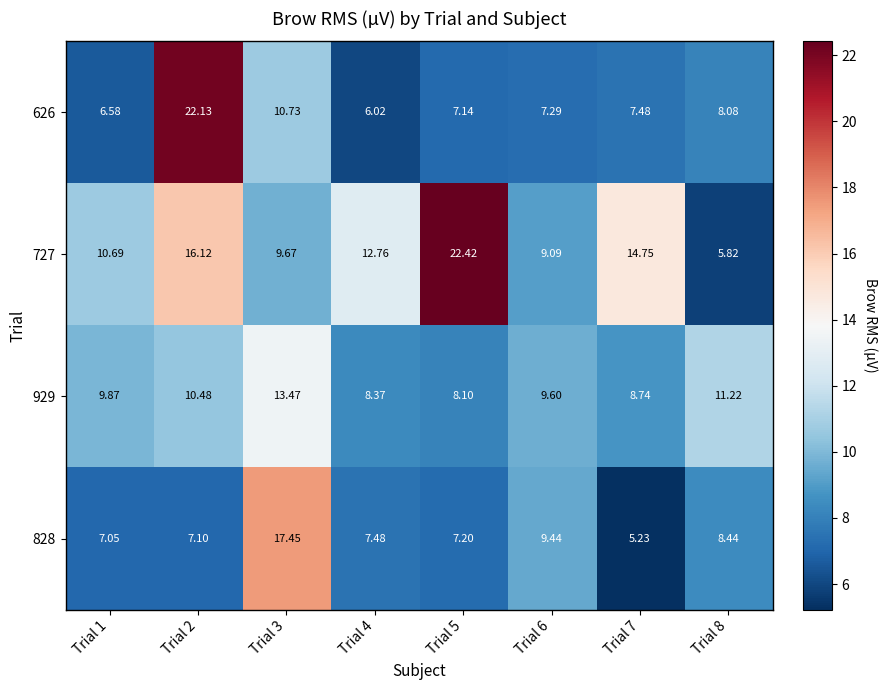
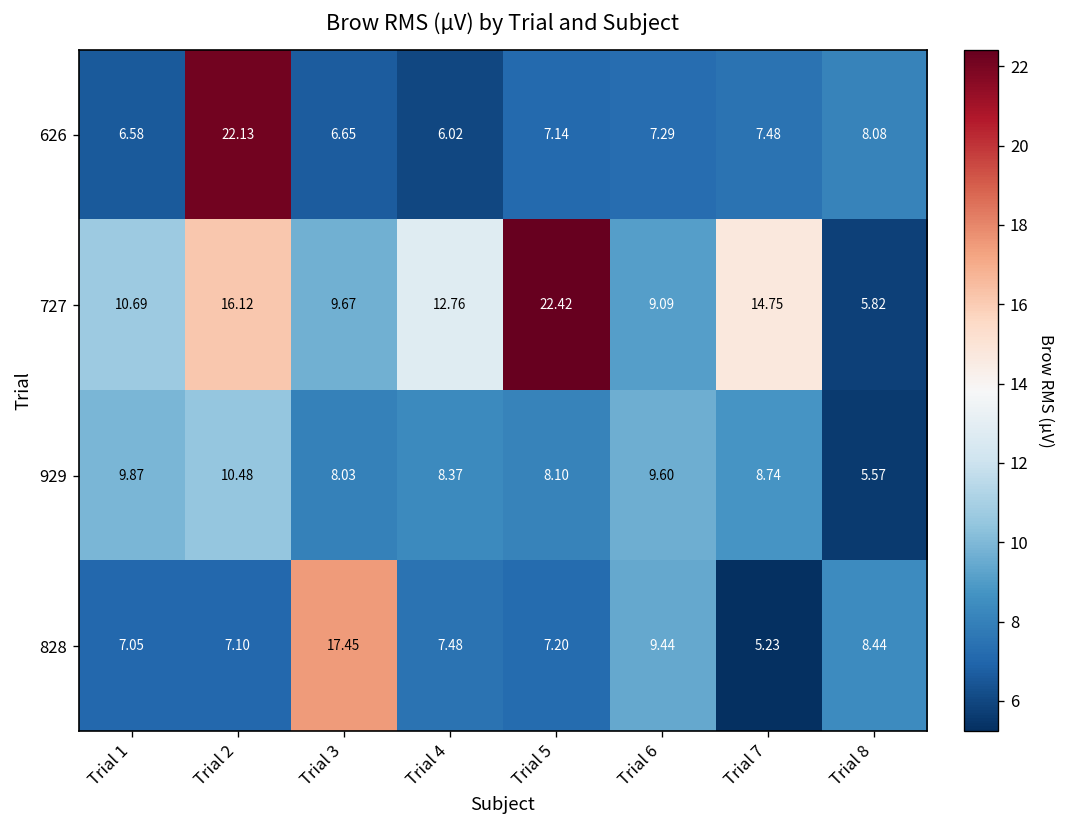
626, Trial 3: 10.73 -> 6.65
929, Trial 3: 13.47 -> 8.03
929, Trial 8: 11.22 -> 5.57
